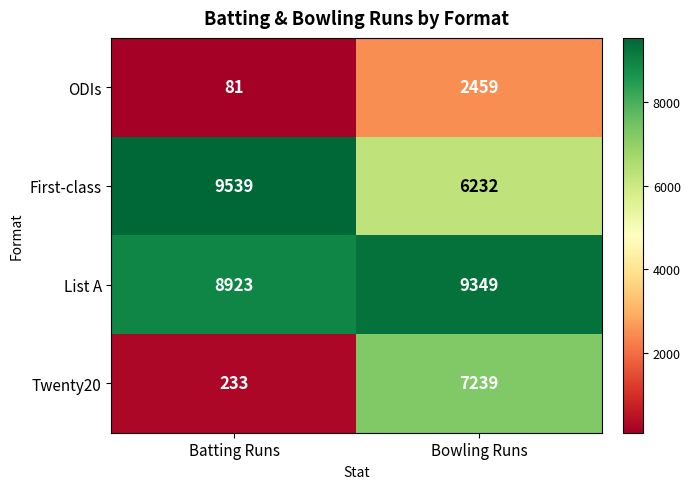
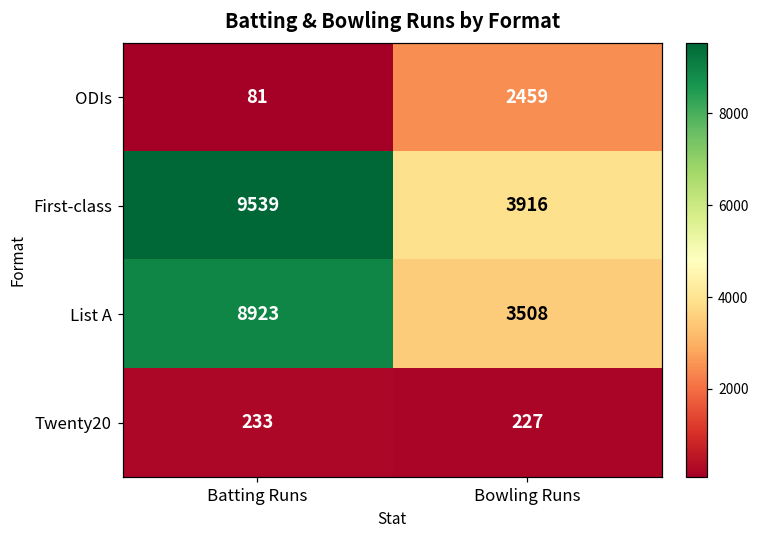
First-class, Bowling Runs: 6232 -> 3916
List A, Bowling Runs: 9349 -> 3508
Twenty20, Bowling Runs: 7239 -> 227
